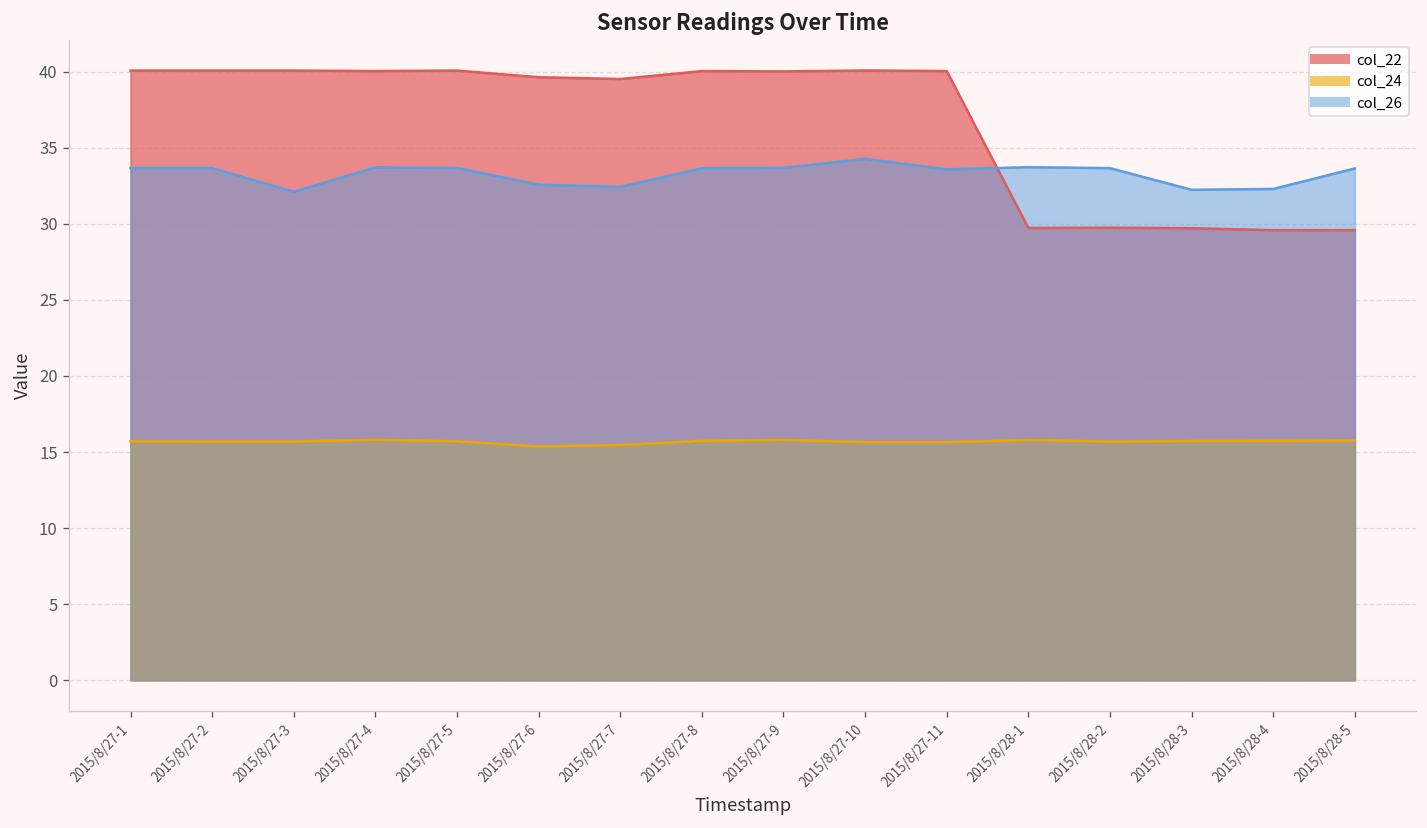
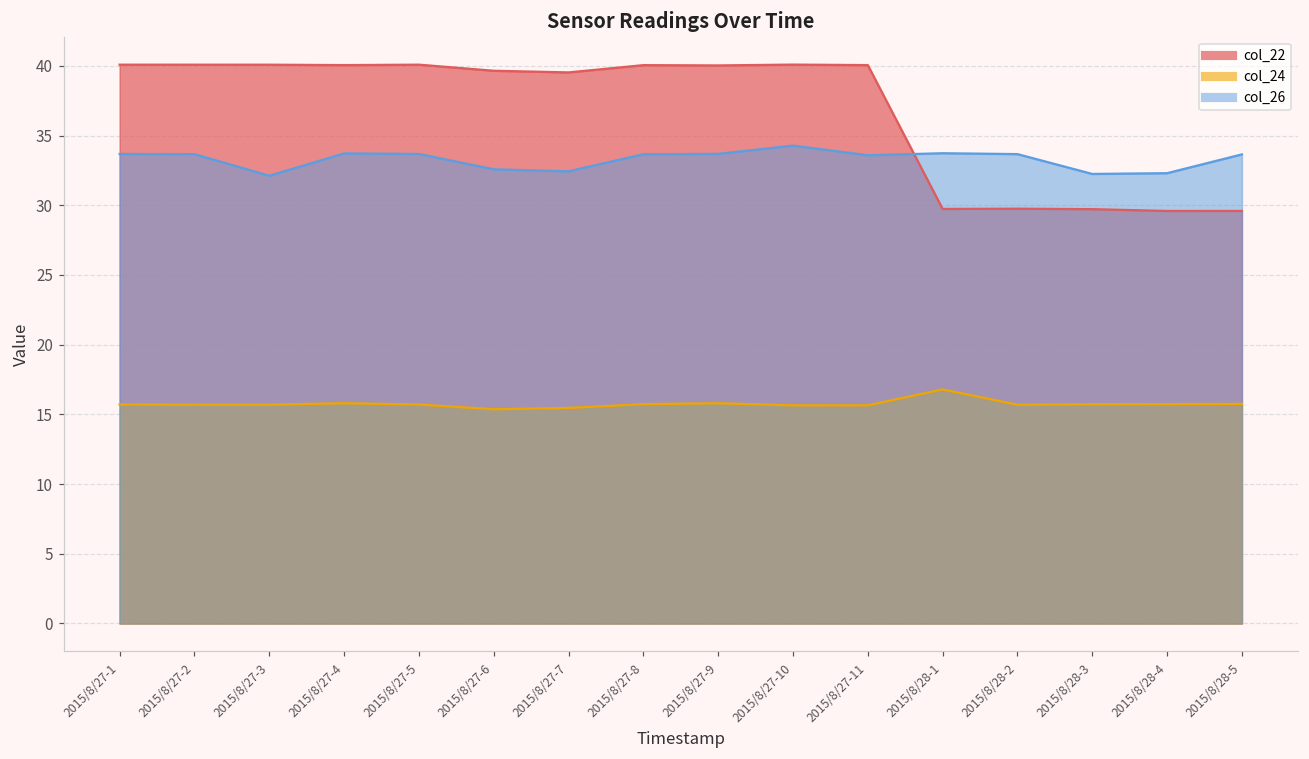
col_24, 2015/8/28-1: 15.8 -> 16.8
